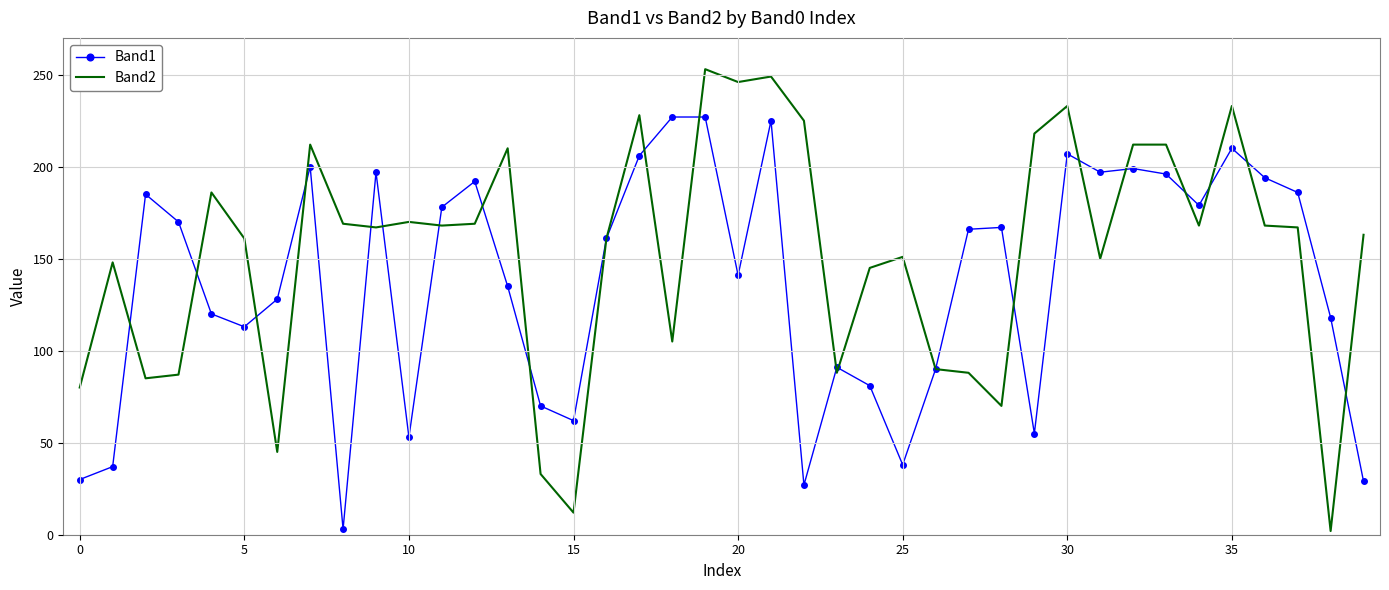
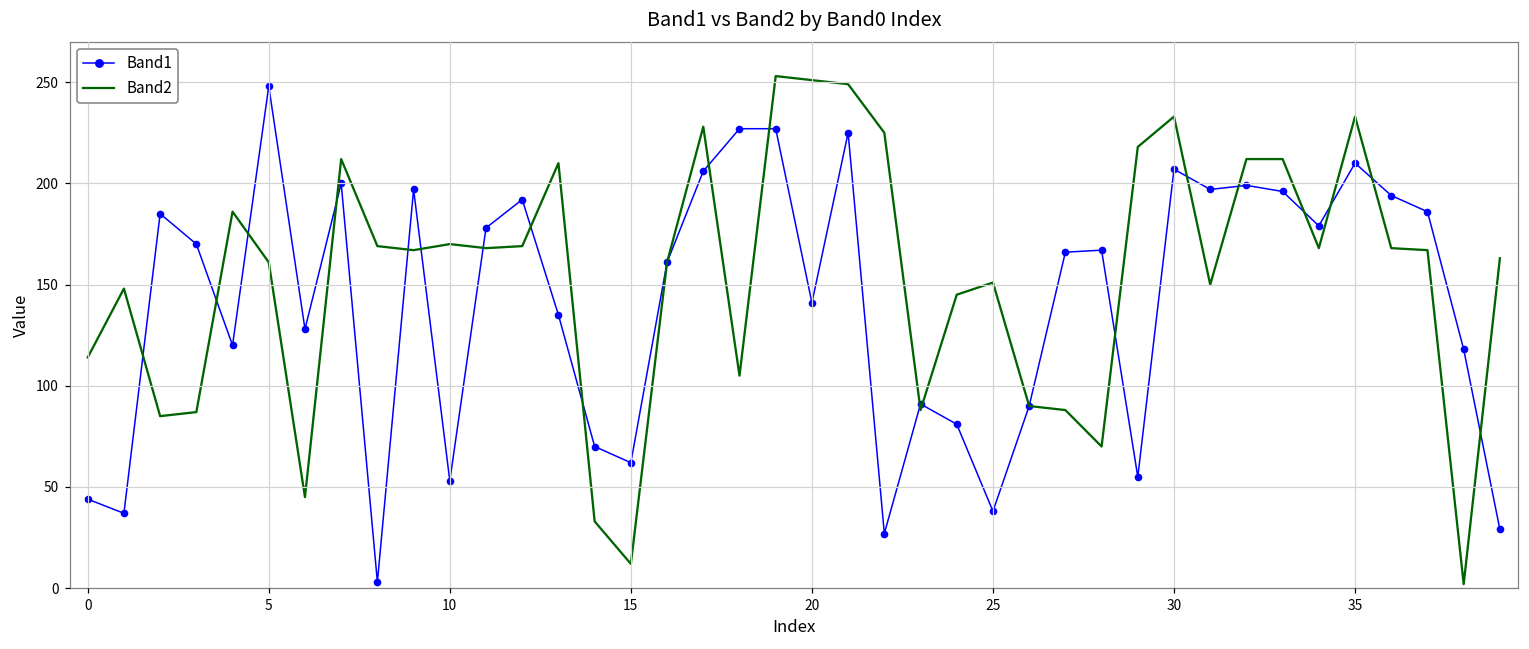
Band1, 0: 30 -> 44
Band2, 0: 80 -> 114
Band1, 5: 113 -> 248
Band2, 20: 246 -> 251
